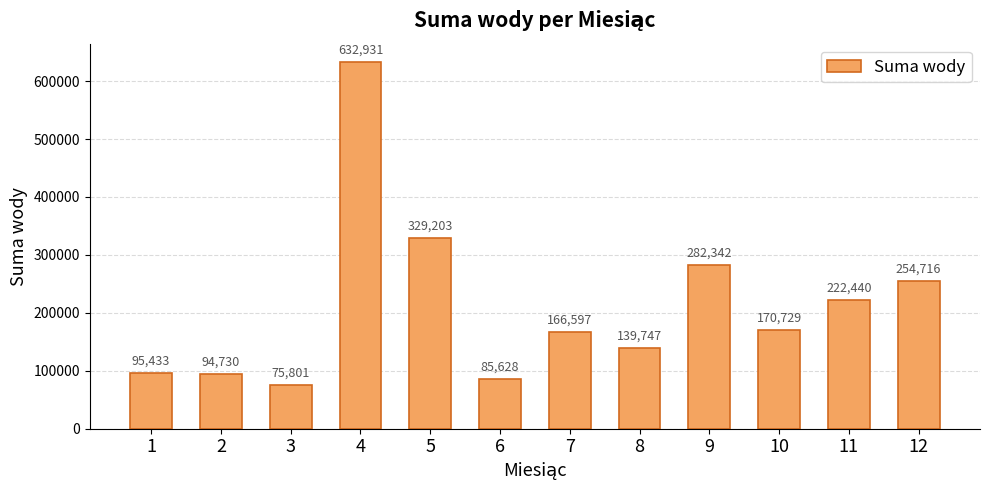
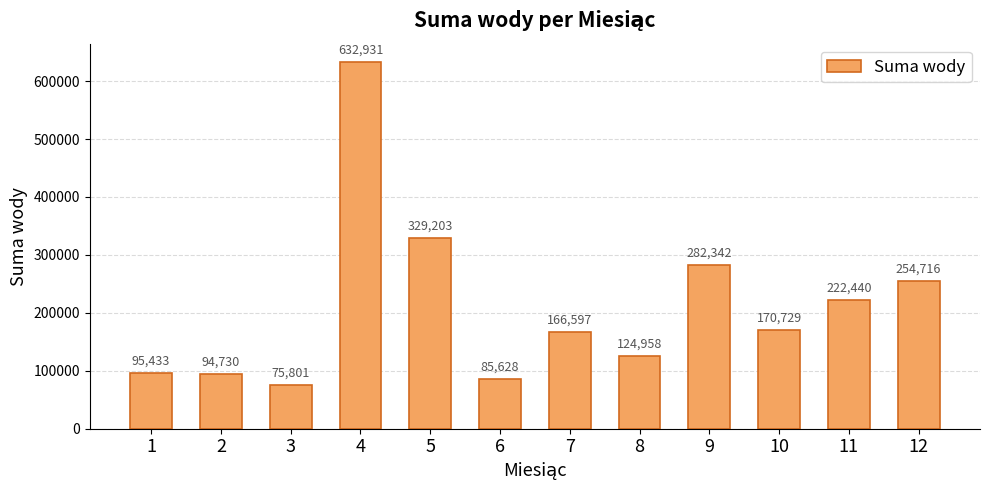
8: 139,747 -> 124,958
